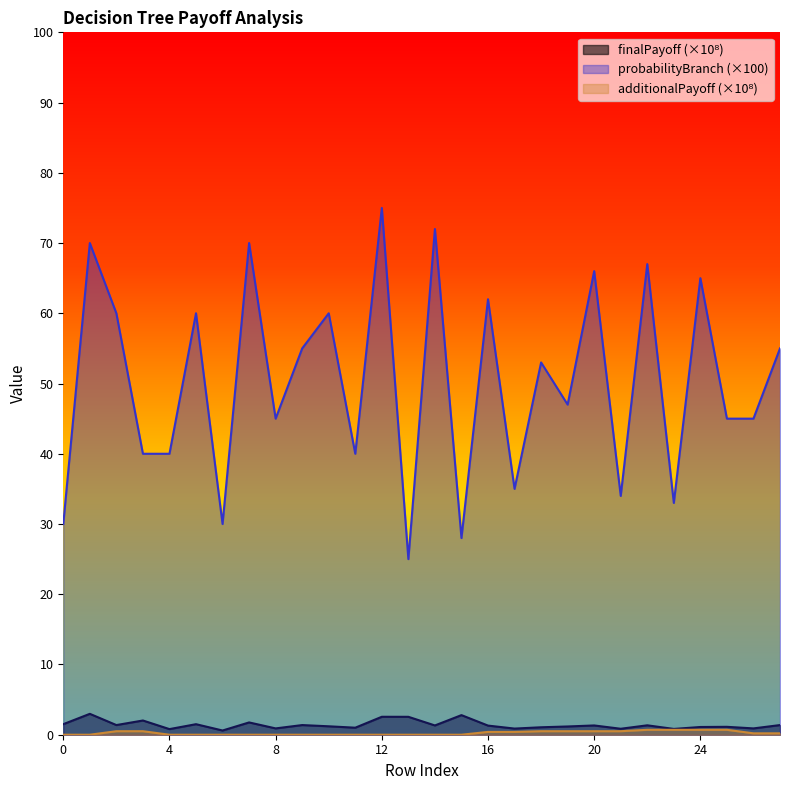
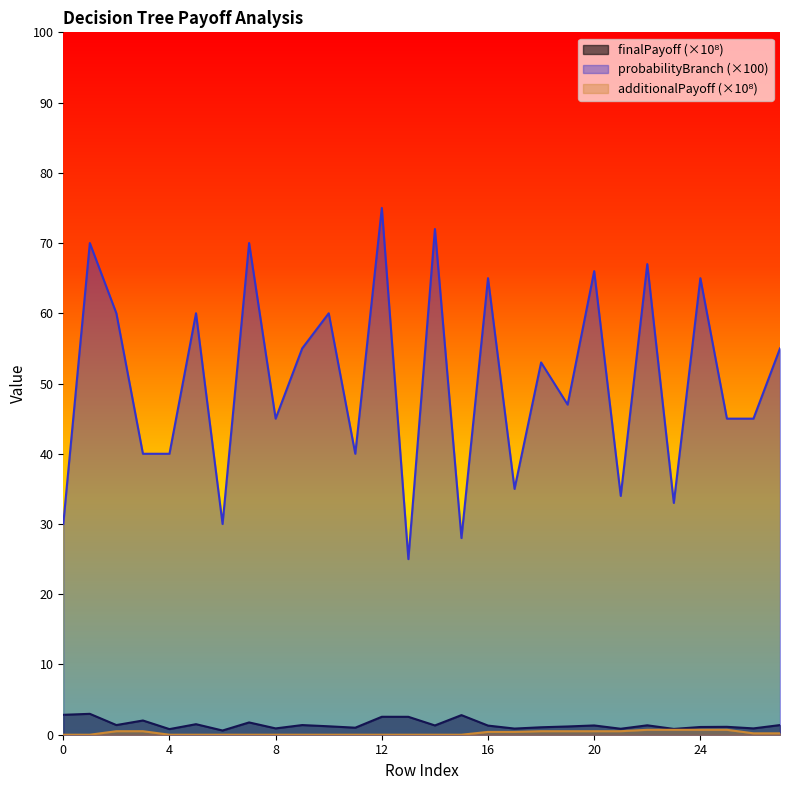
finalPayoff (×10⁸), 0: 2 -> 3
probabilityBranch (×100), 16: 62 -> 65
